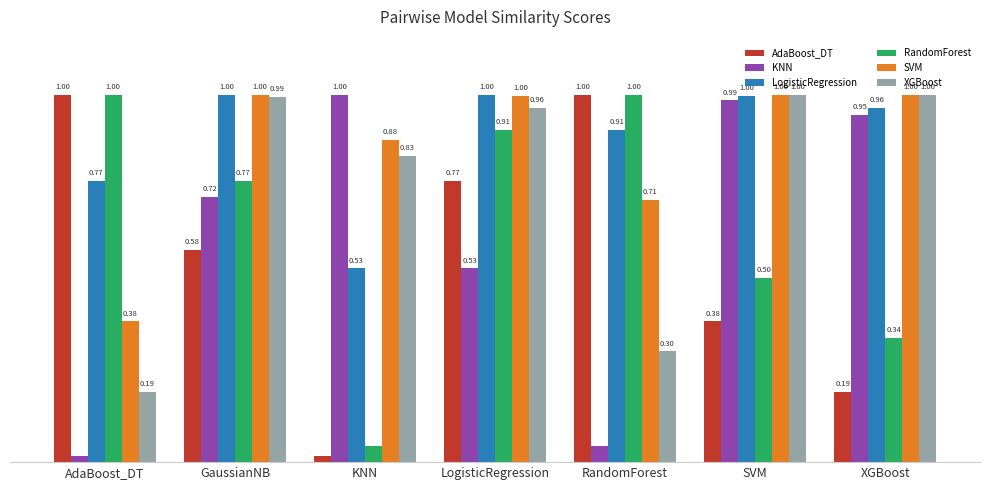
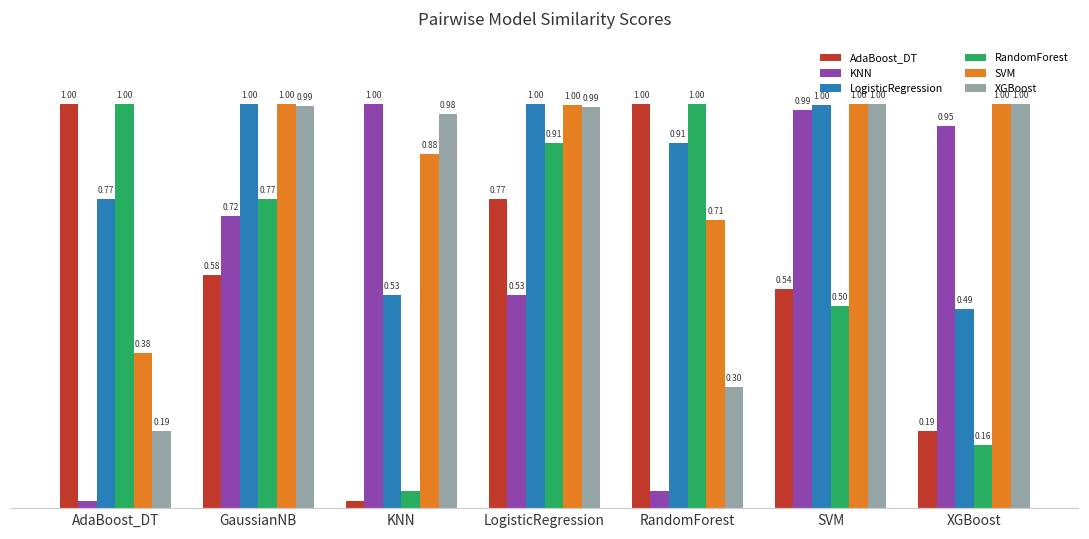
XGBoost, KNN: 0.83 -> 0.98
XGBoost, LogisticRegression: 0.96 -> 0.99
AdaBoost_DT, SVM: 0.38 -> 0.54
LogisticRegression, XGBoost: 0.96 -> 0.49
RandomForest, XGBoost: 0.34 -> 0.16
